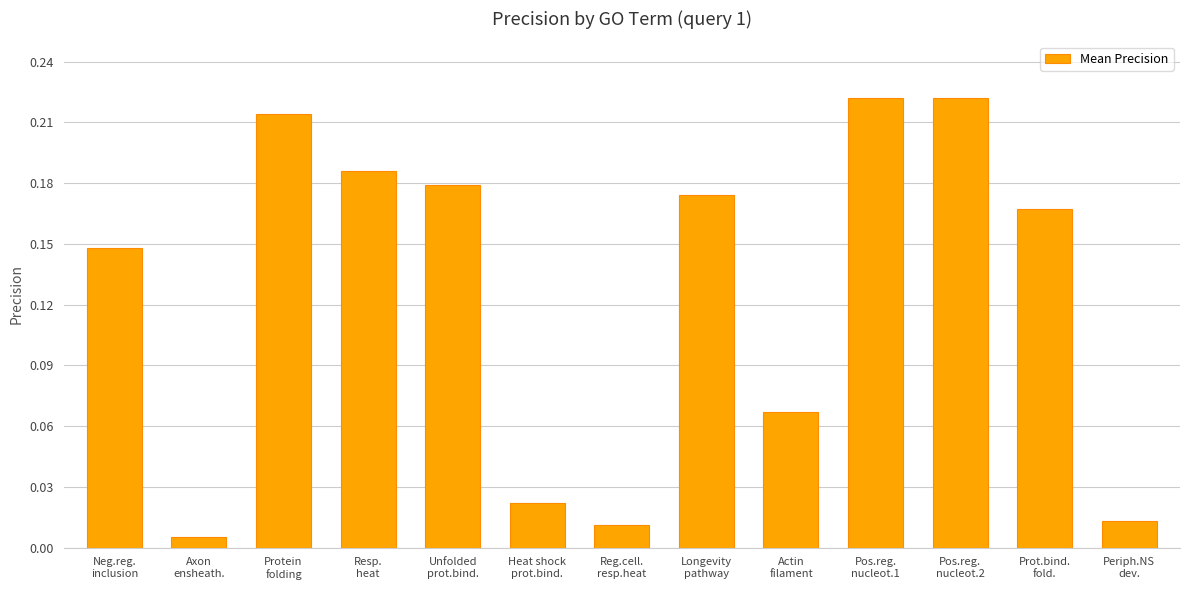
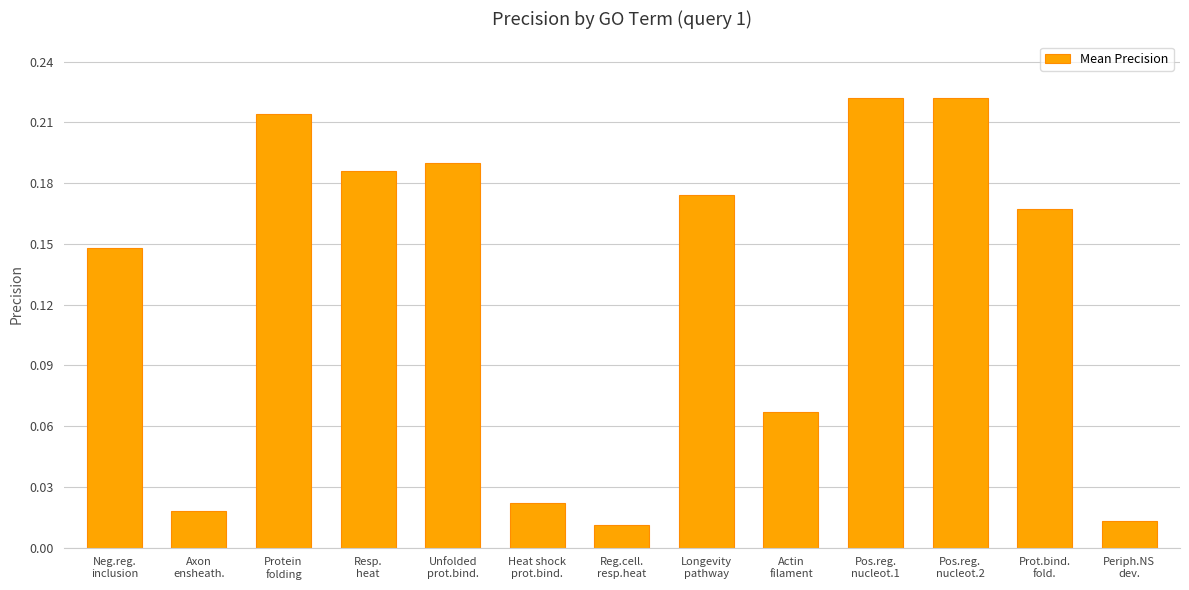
Axon ensheath.: 0.005 -> 0.018
Unfolded prot.bind.: 0.179 -> 0.190
